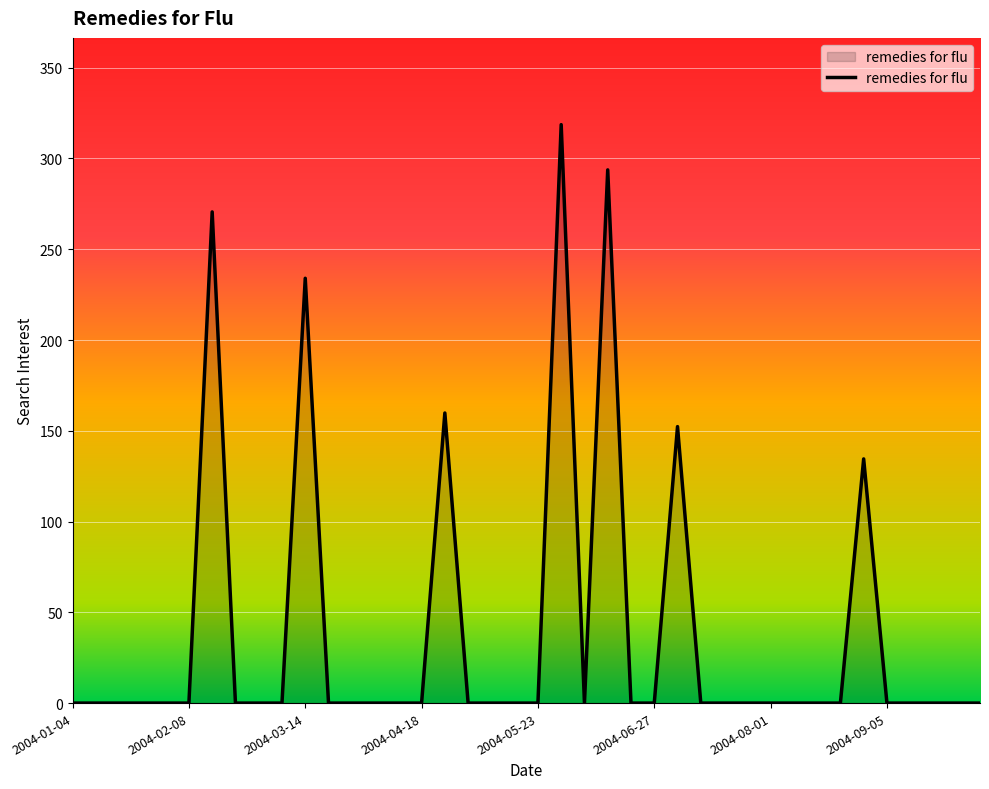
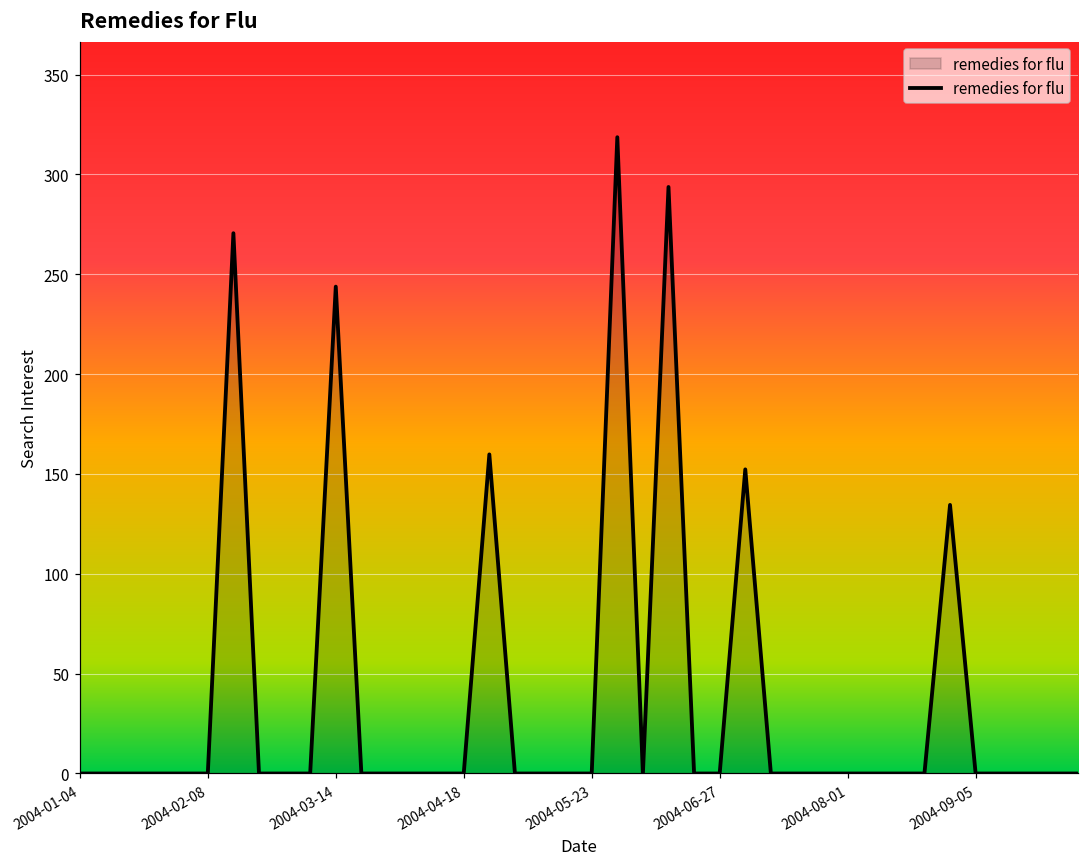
2004-03-14: 234 -> 244
